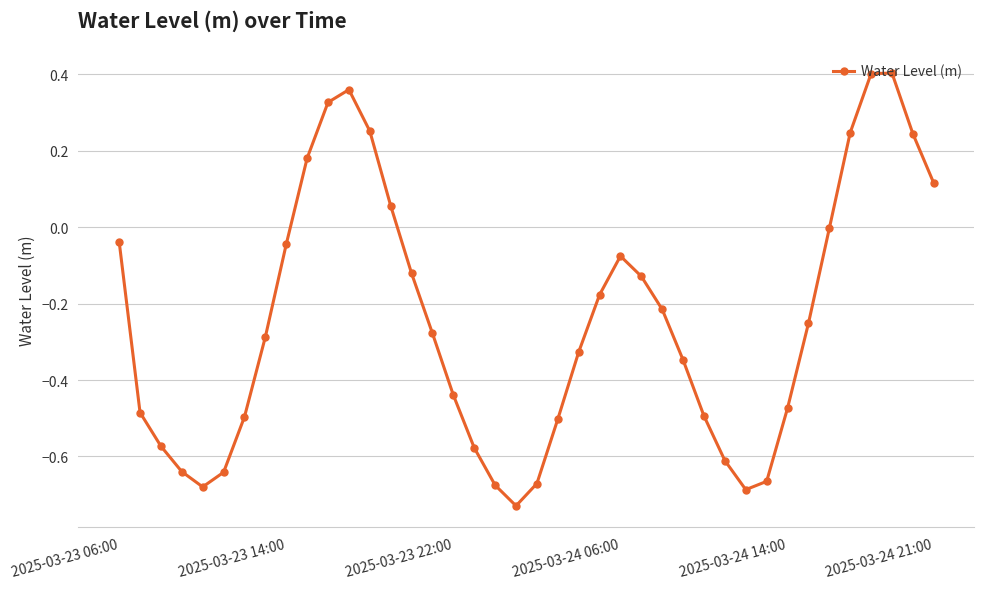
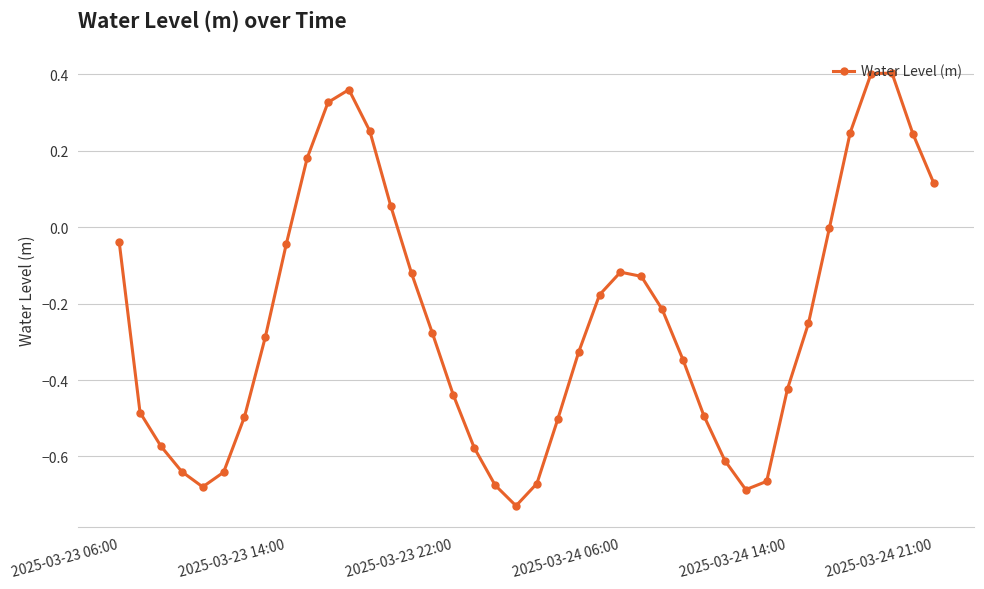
2025-03-24 06:00: -0.08 -> -0.12
2025-03-24 14:00: -0.47 -> -0.42
